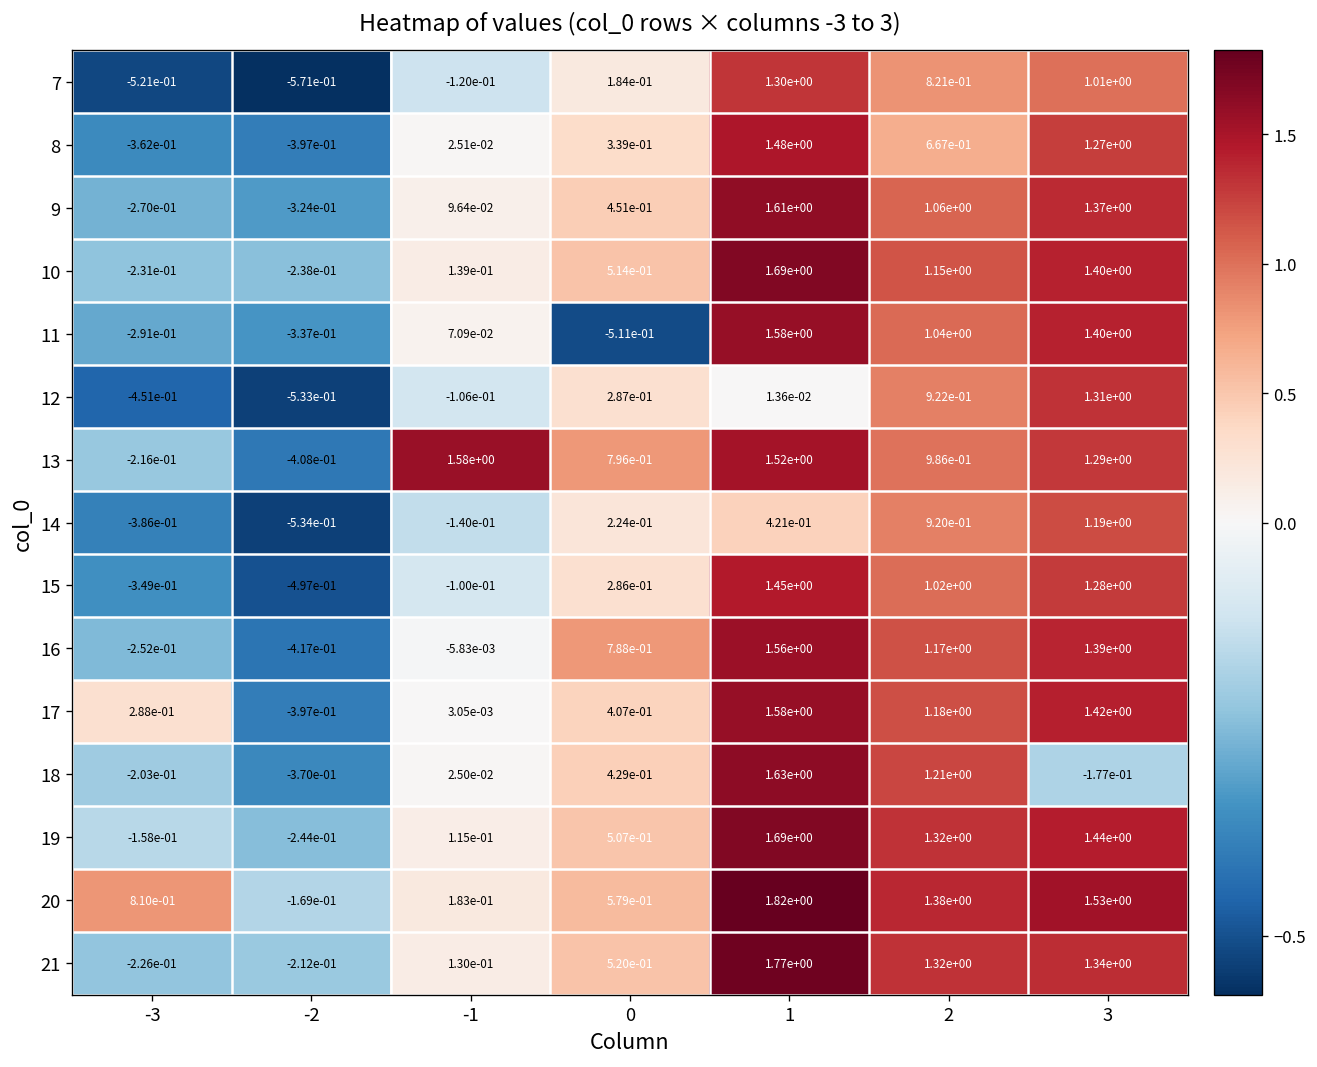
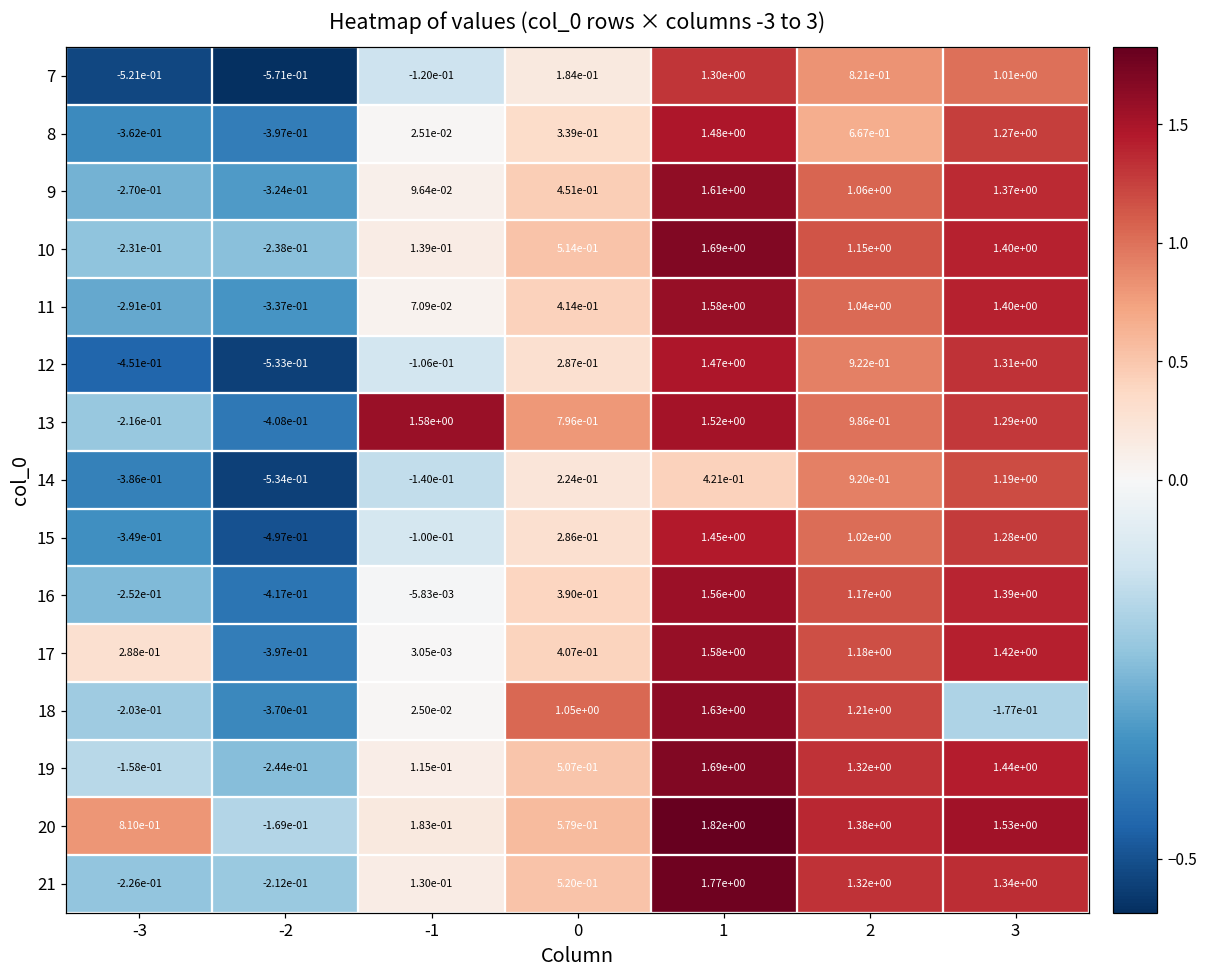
11, 0: -5.11e-01 -> 4.14e-01
12, 1: 1.36e-02 -> 1.47e+00
16, 0: 7.88e-01 -> 3.90e-01
18, 0: 4.29e-01 -> 1.05e+00
